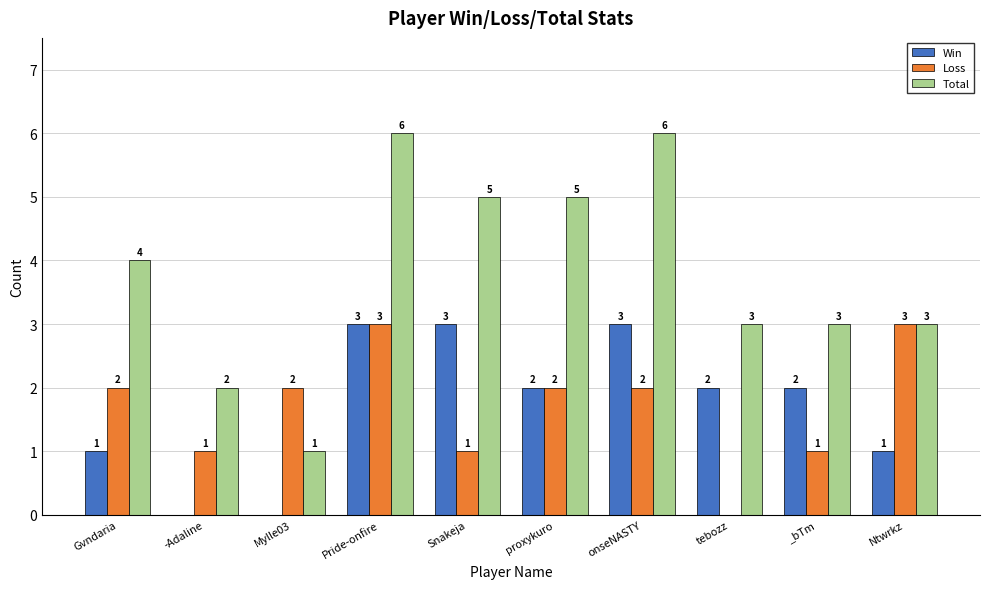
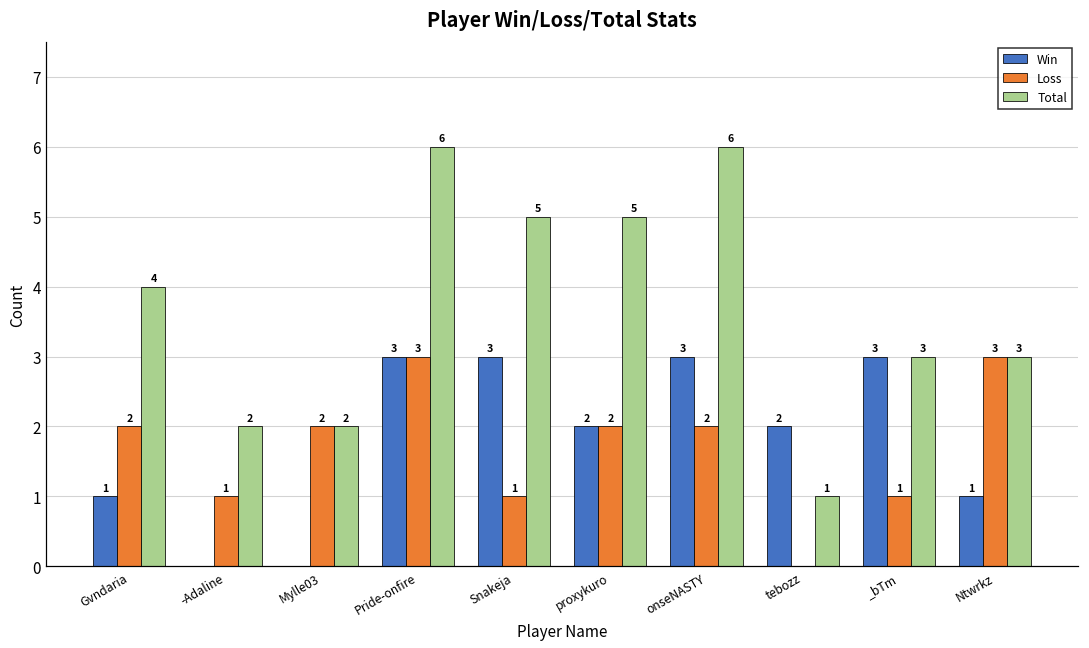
Total, Mylle03: 1 -> 2
Total, tebozz: 3 -> 1
Win, _bTm: 2 -> 3
